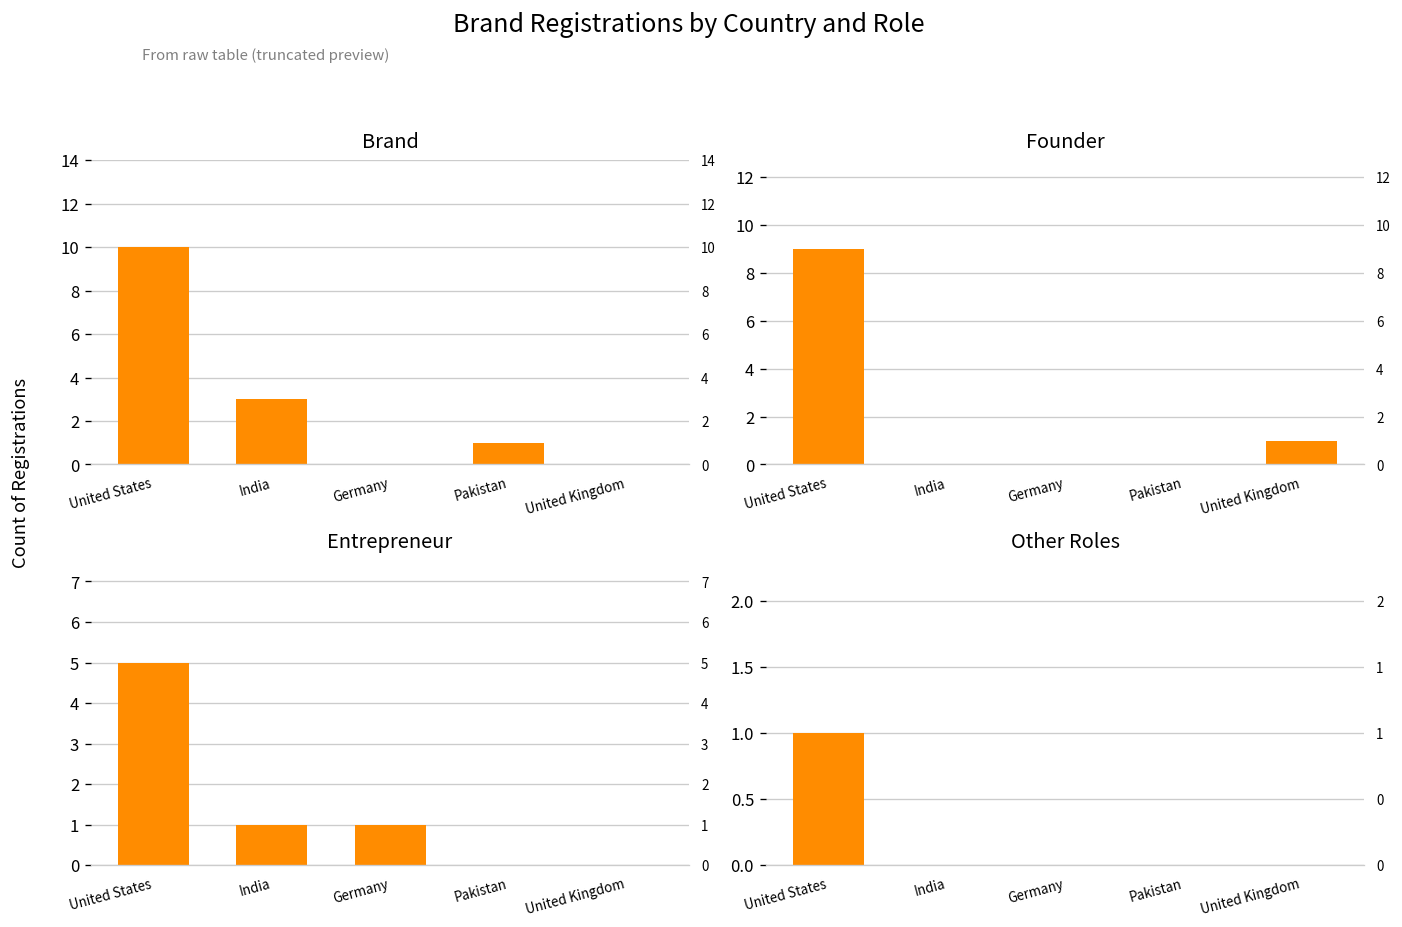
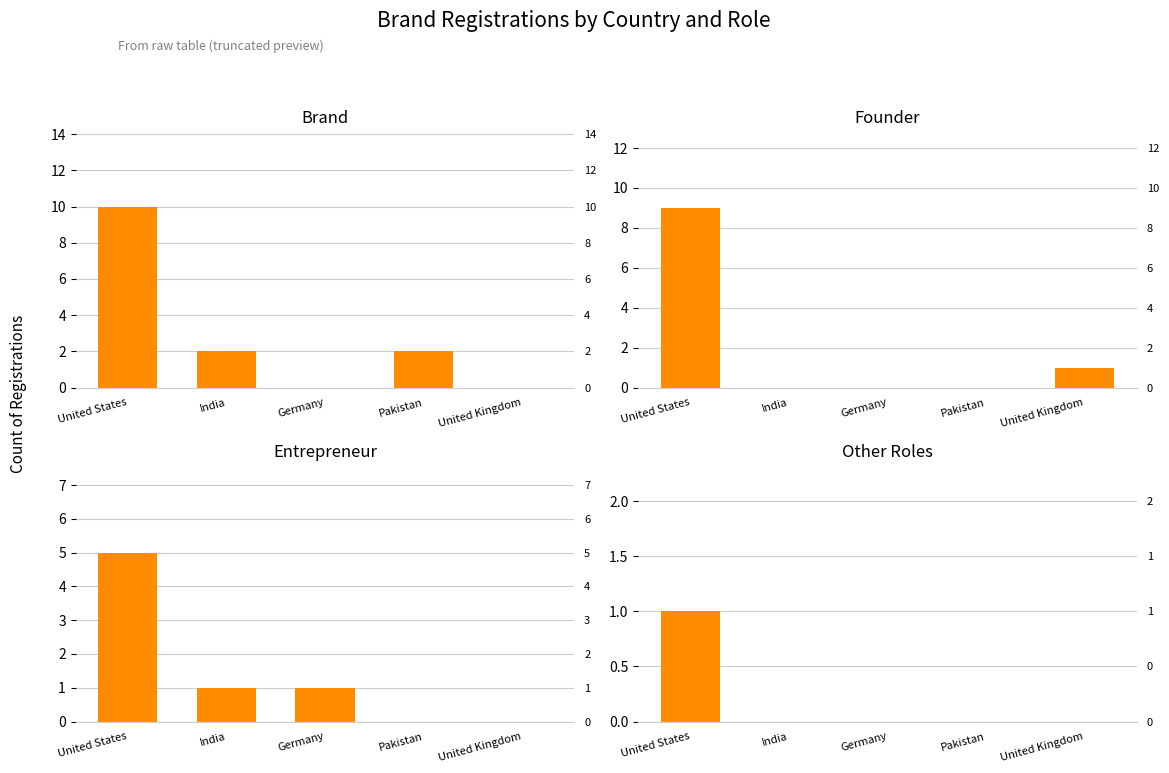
Brand, India: 3 -> 2
Brand, Pakistan: 1 -> 2
